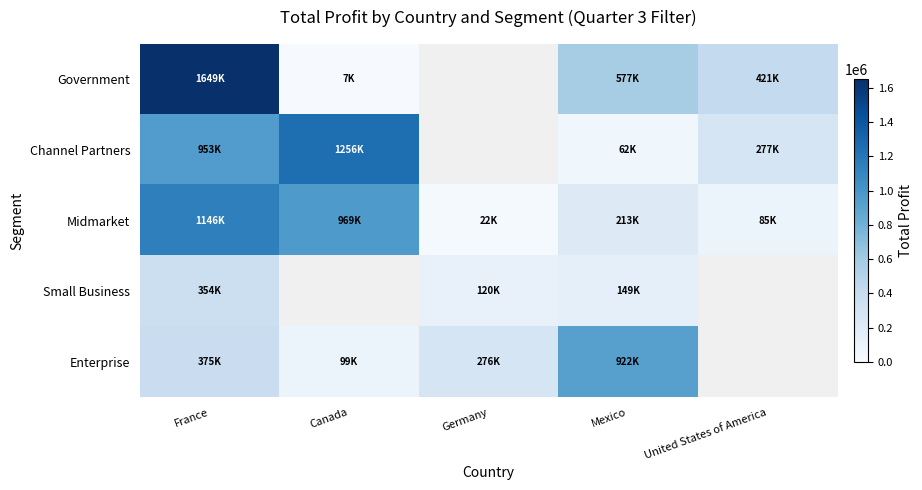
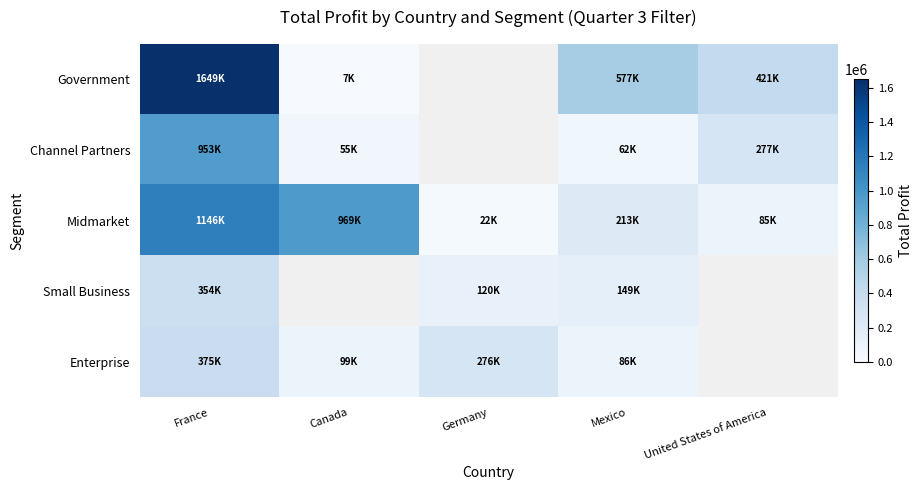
Channel Partners, Canada: 1256K -> 55K
Enterprise, Mexico: 922K -> 86K
